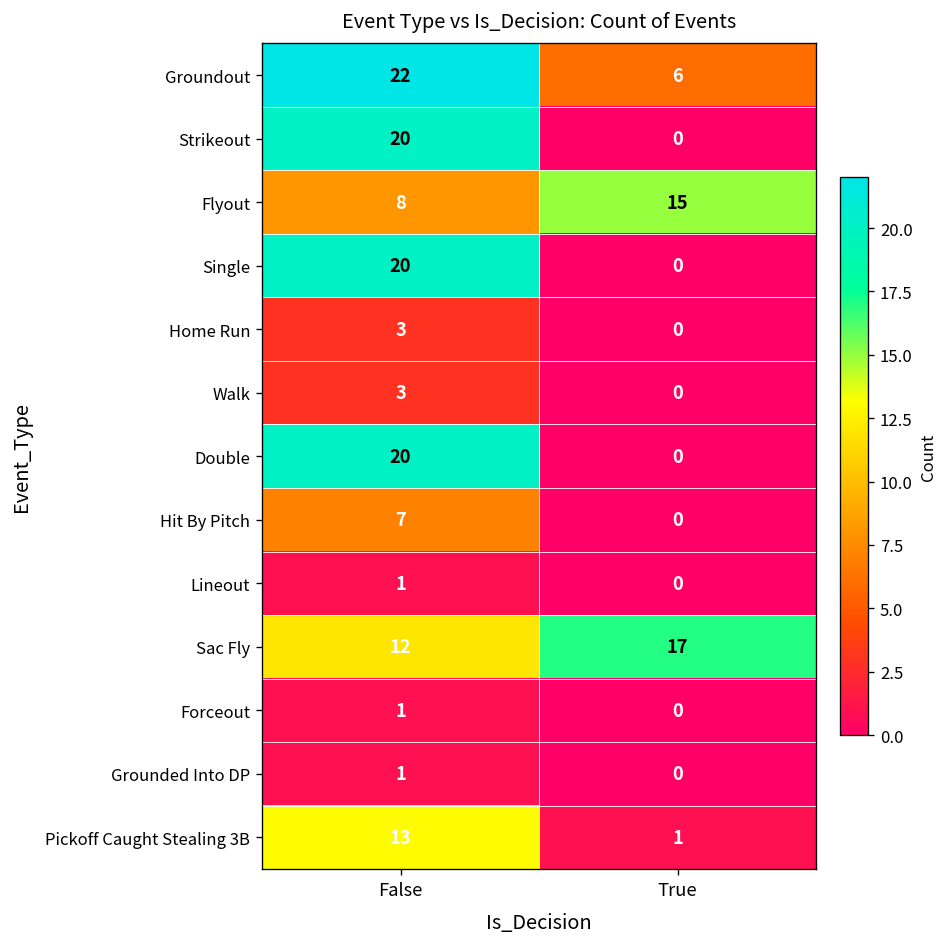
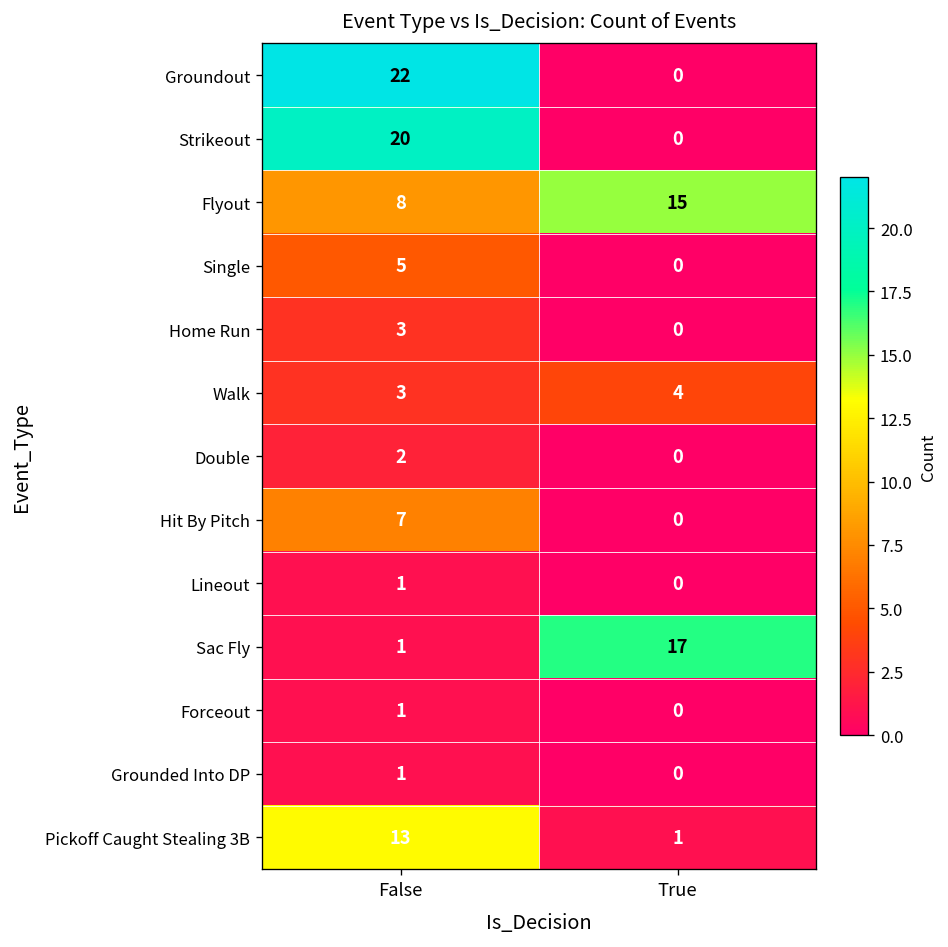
Groundout, True: 6 -> 0
Single, False: 20 -> 5
Walk, True: 0 -> 4
Double, False: 20 -> 2
Sac Fly, False: 12 -> 1
